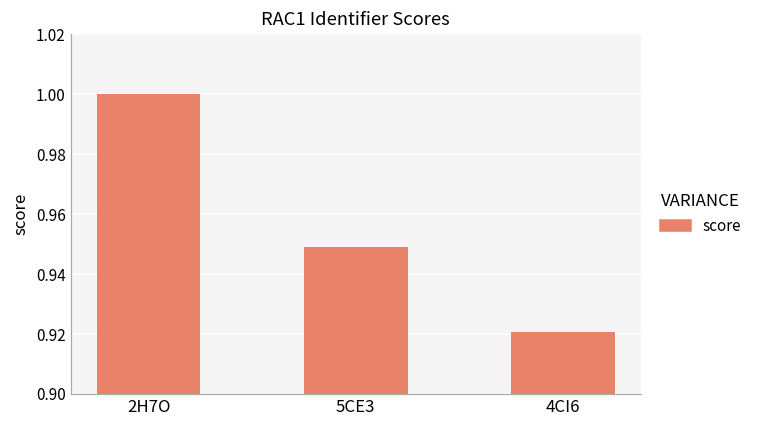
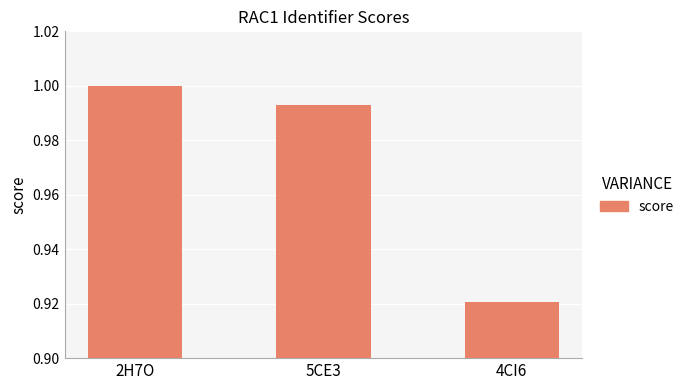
5CE3: 0.949 -> 0.993
